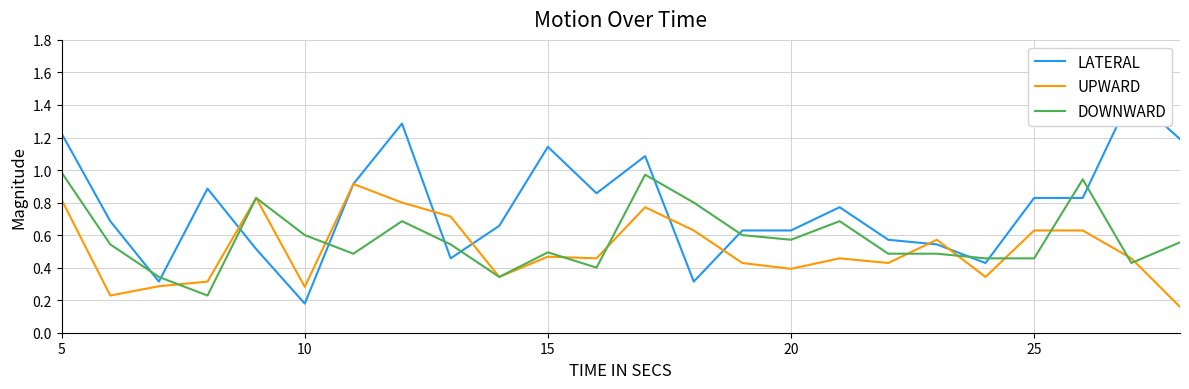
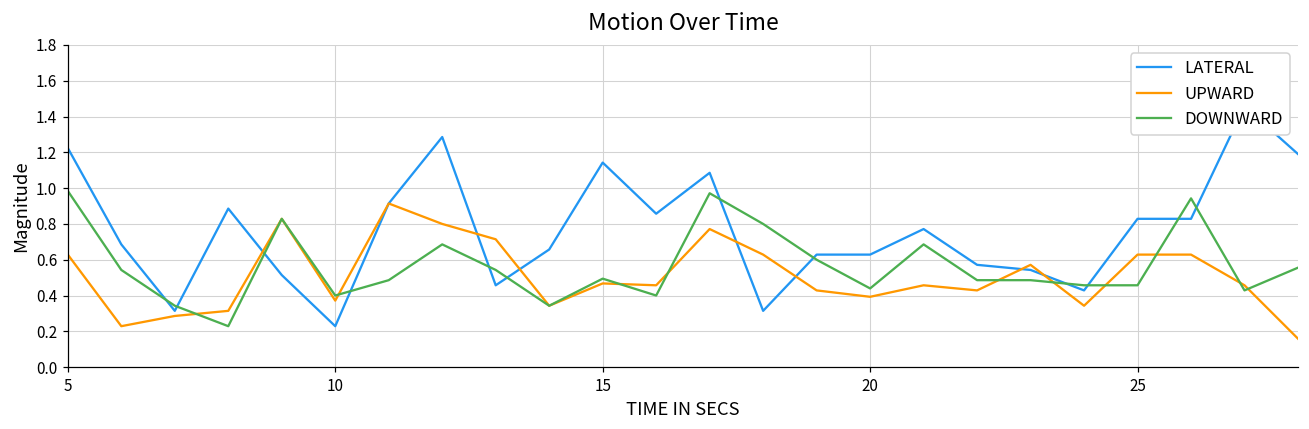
UPWARD, 5: 0.82 -> 0.63
LATERAL, 10: 0.18 -> 0.23
UPWARD, 10: 0.28 -> 0.37
DOWNWARD, 10: 0.6 -> 0.4
DOWNWARD, 20: 0.57 -> 0.44
